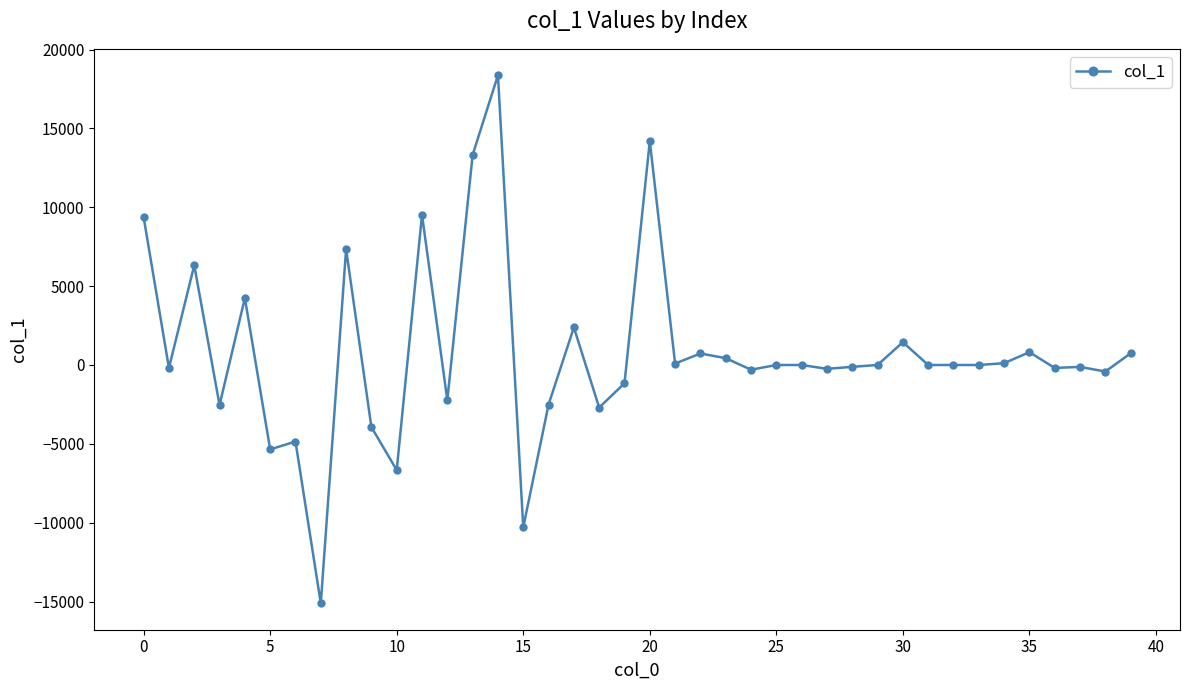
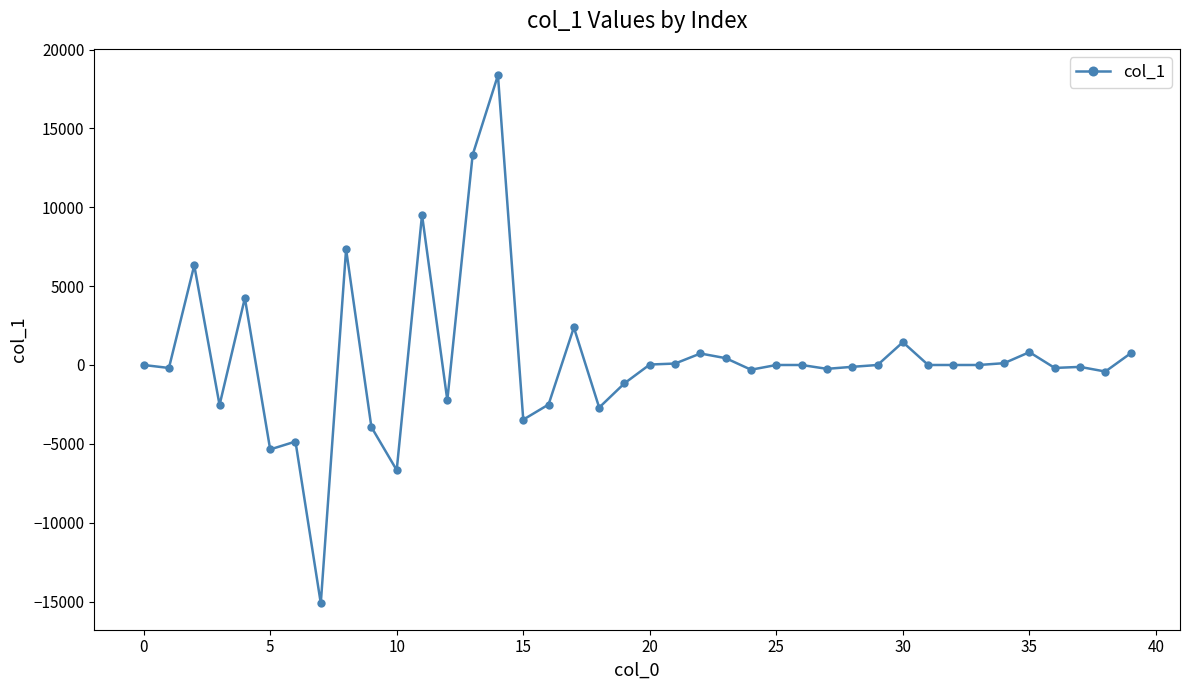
0: 9400 -> 0
15: -10300 -> -3500
20: 14200 -> 0
